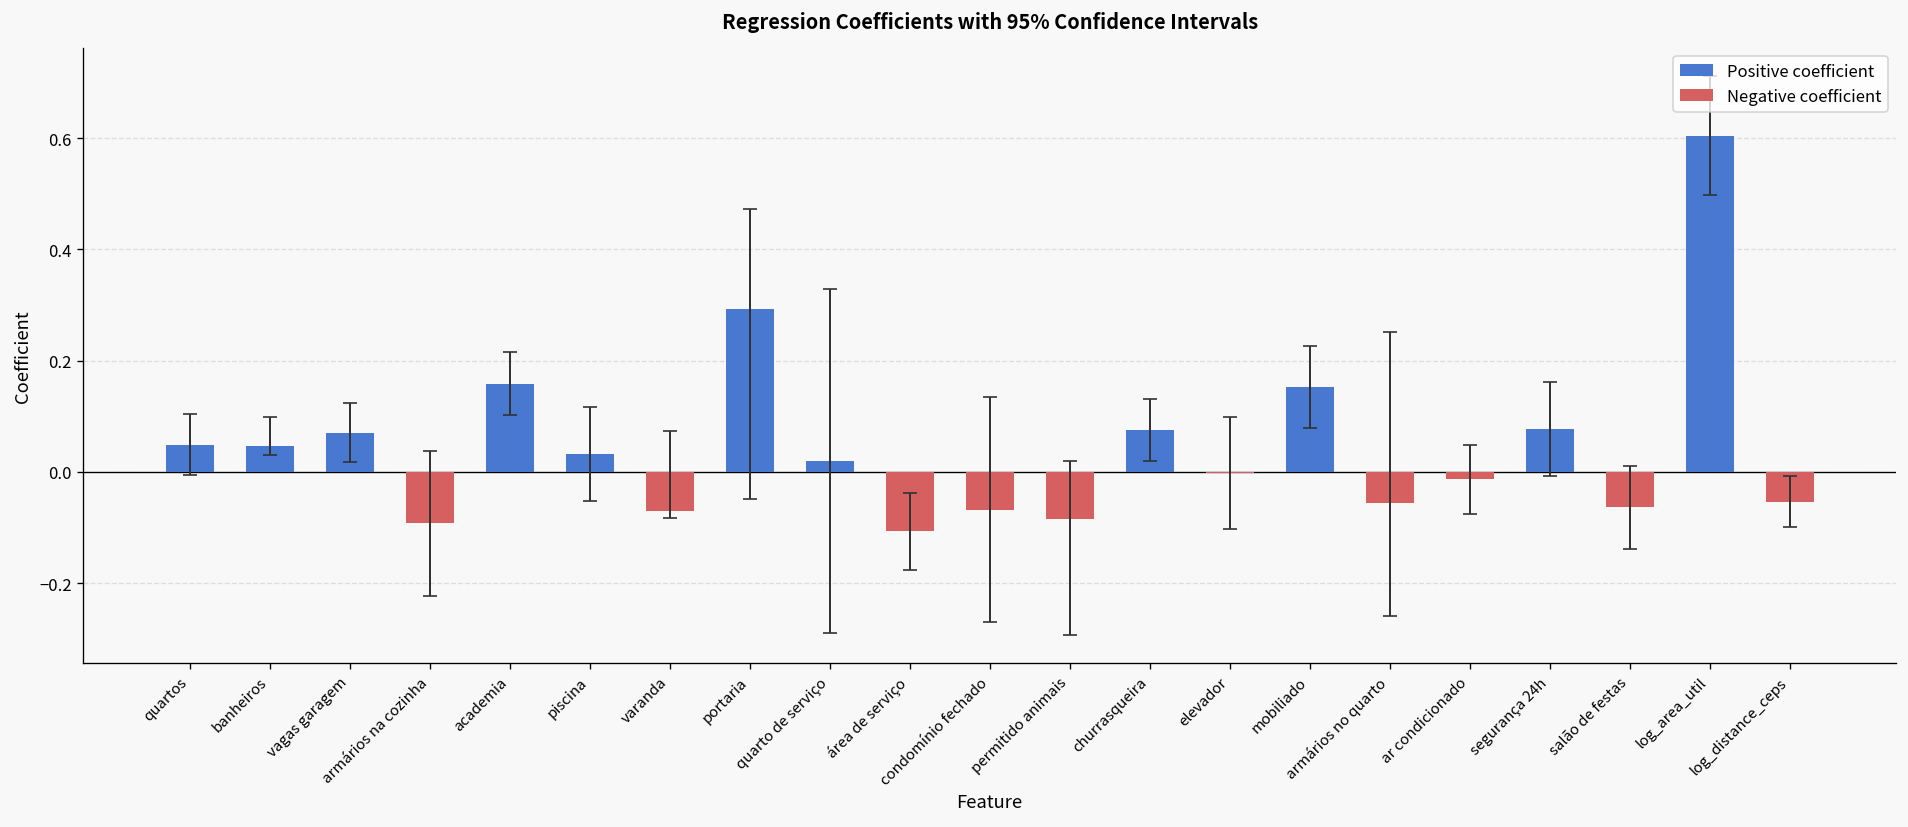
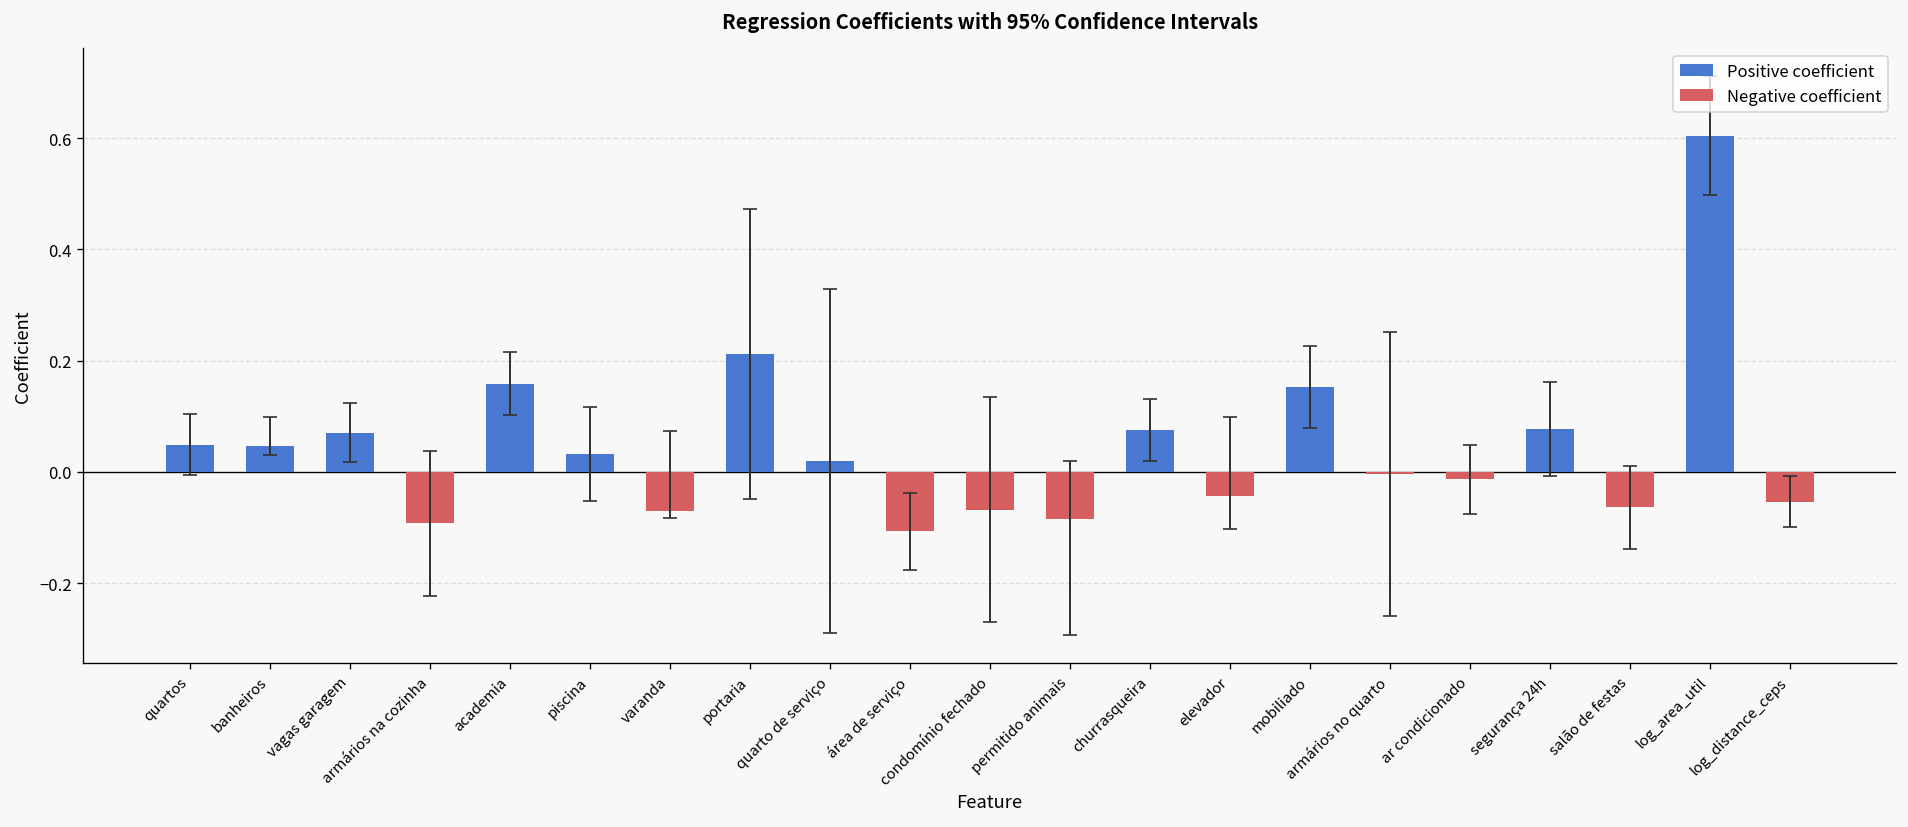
Positive coefficient, portaria: 0.29 -> 0.21
Negative coefficient, elevador: 0.00 -> -0.04
Negative coefficient, armários no quarto: -0.06 -> 0.00
